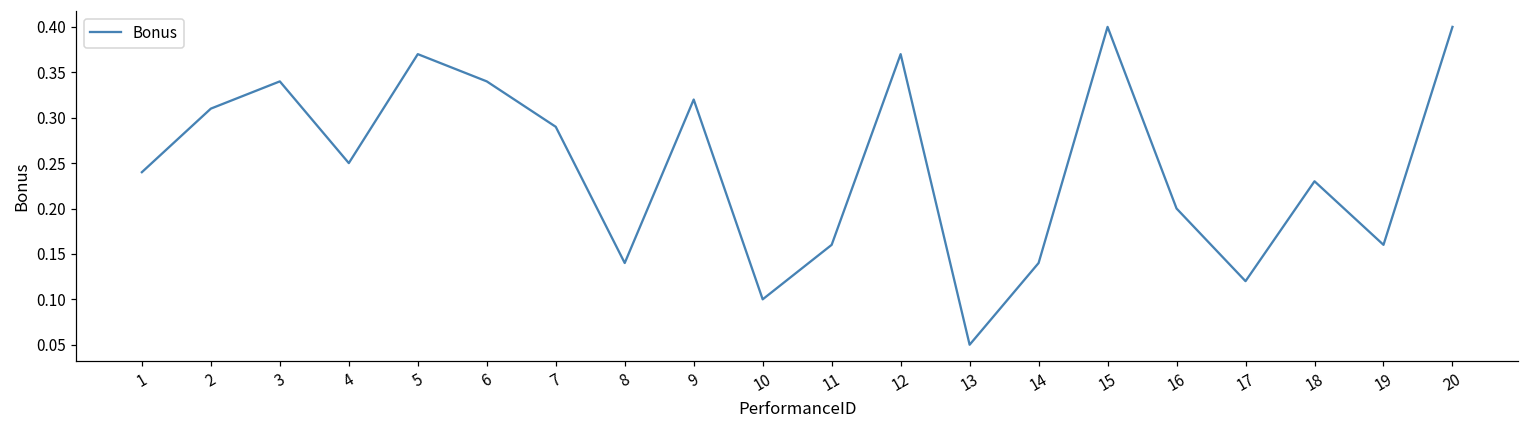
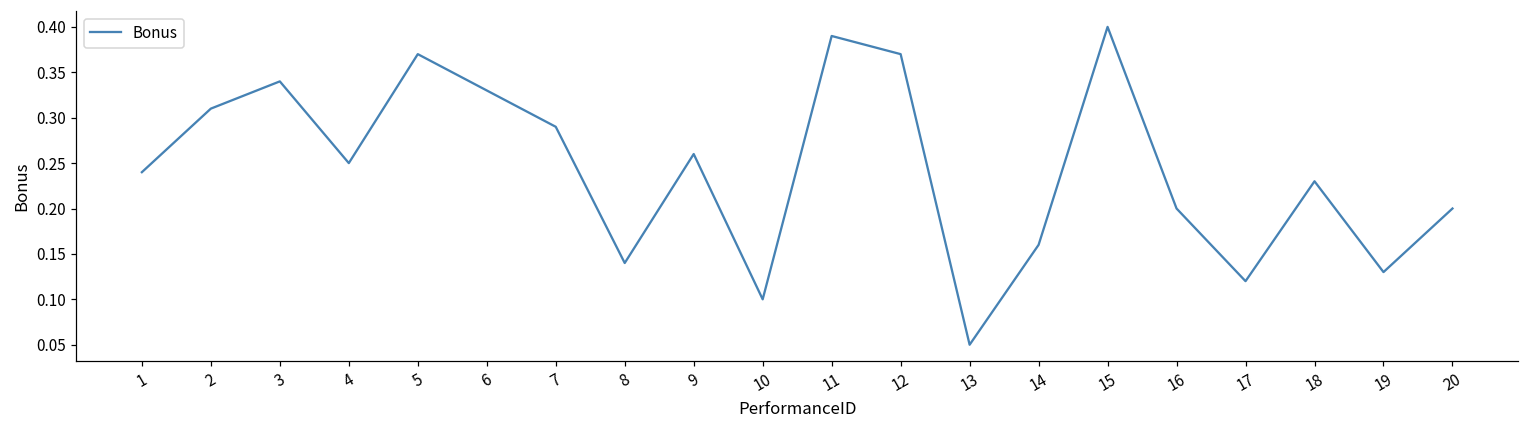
6: 0.34 -> 0.33
9: 0.32 -> 0.26
11: 0.16 -> 0.39
14: 0.14 -> 0.16
19: 0.16 -> 0.13
20: 0.4 -> 0.2
